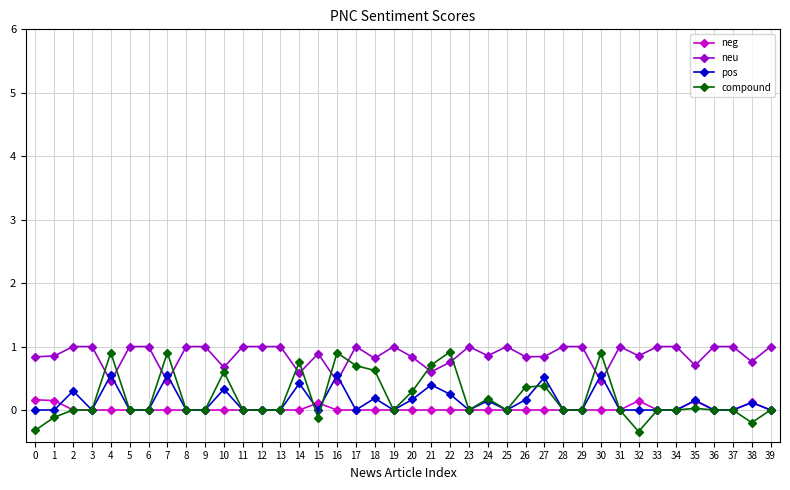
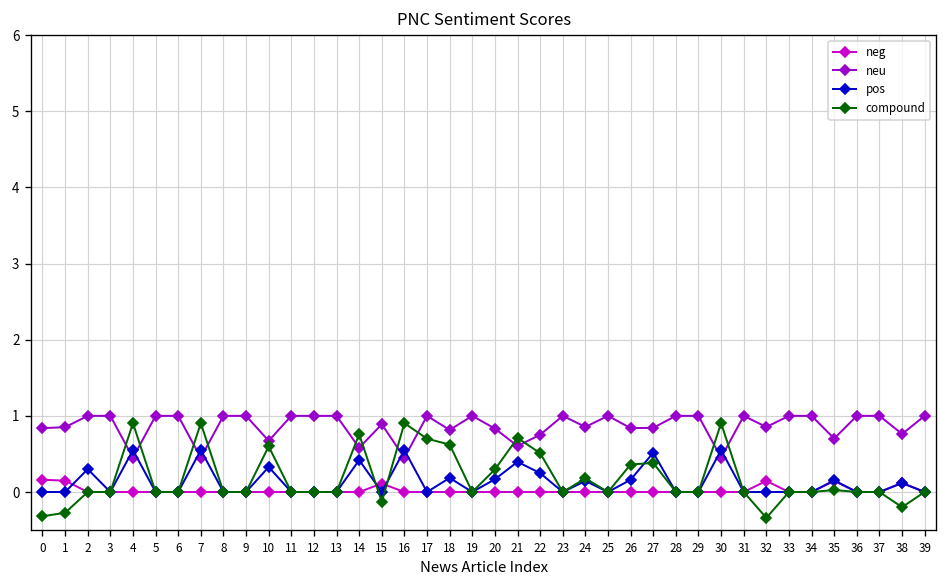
compound, 1: -0.1 -> -0.3
compound, 22: 0.9 -> 0.5
